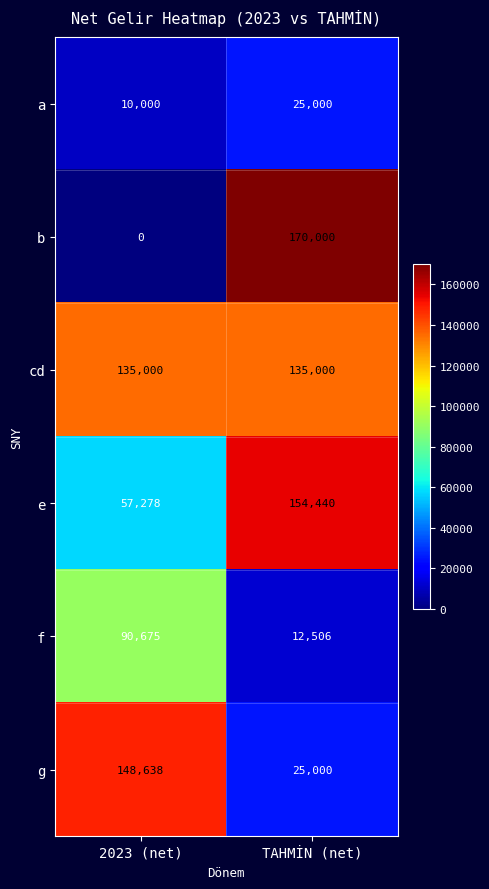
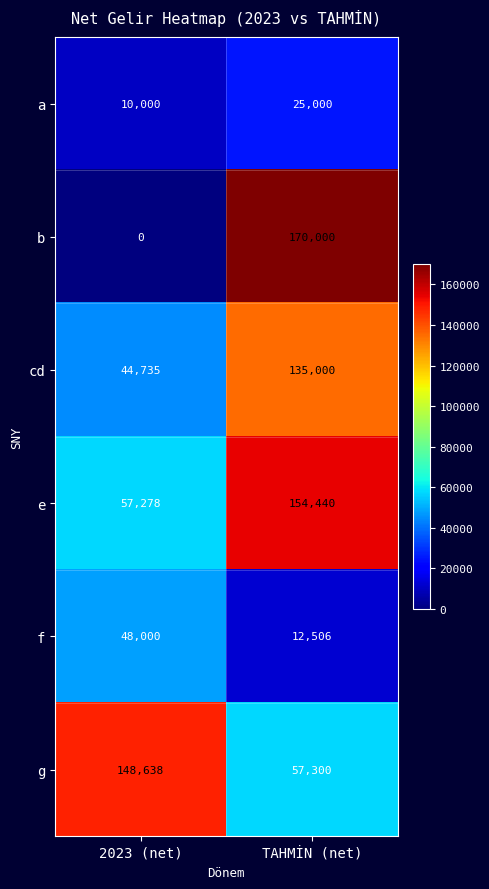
cd, 2023 (net): 135,000 -> 44,735
f, 2023 (net): 90,675 -> 48,000
g, TAHMİN (net): 25,000 -> 57,300
